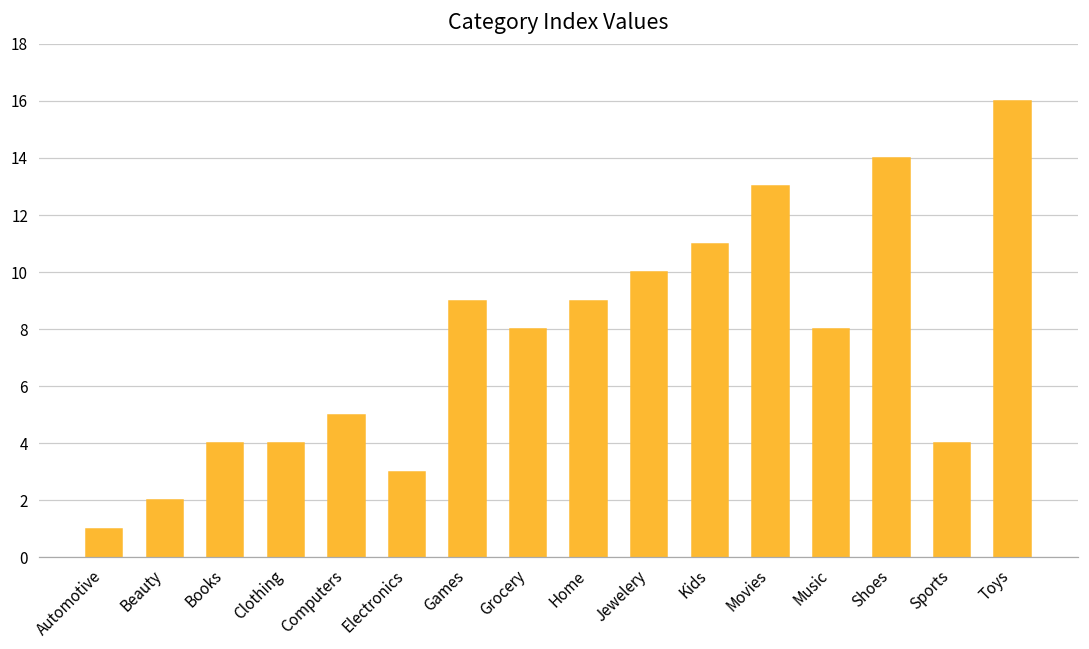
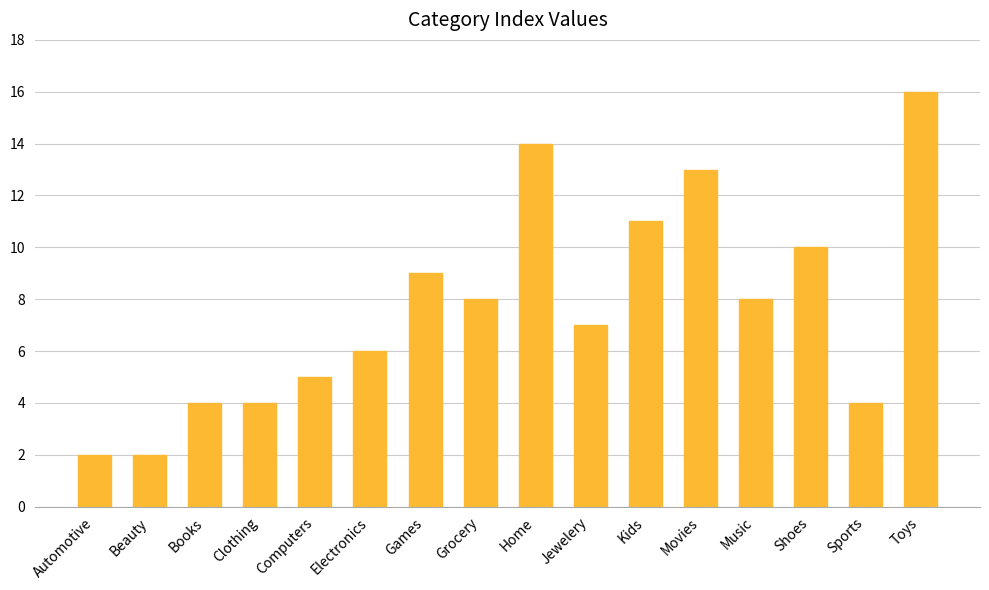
Automotive: 1 -> 2
Electronics: 3 -> 6
Home: 9 -> 14
Jewelery: 10 -> 7
Shoes: 14 -> 10
